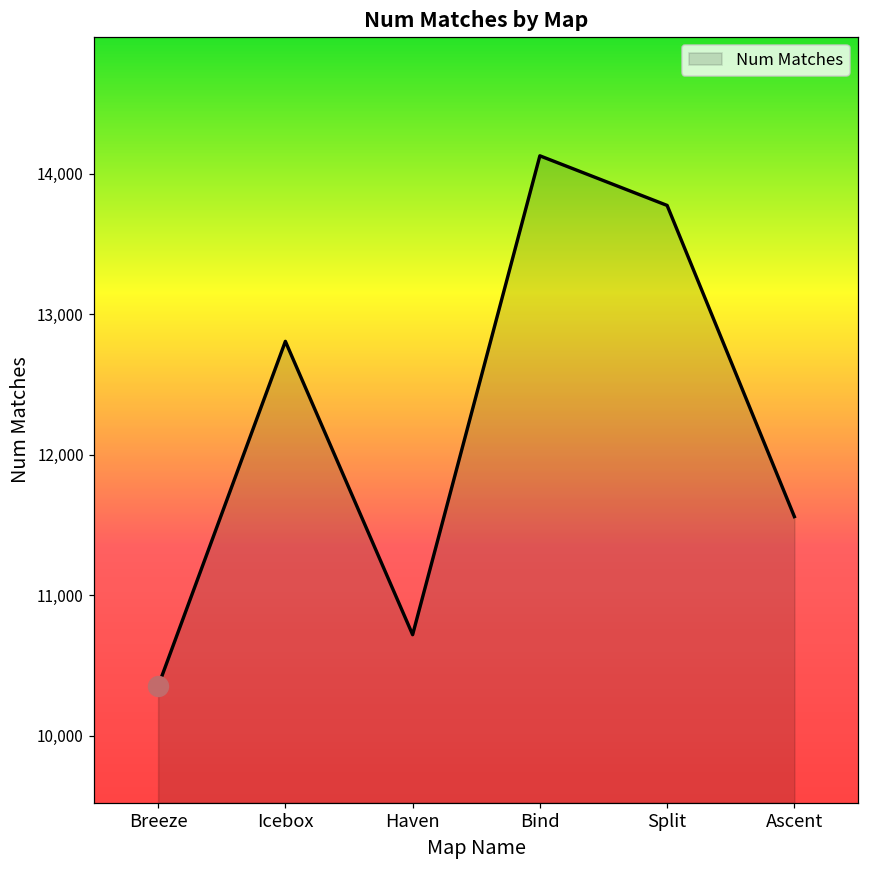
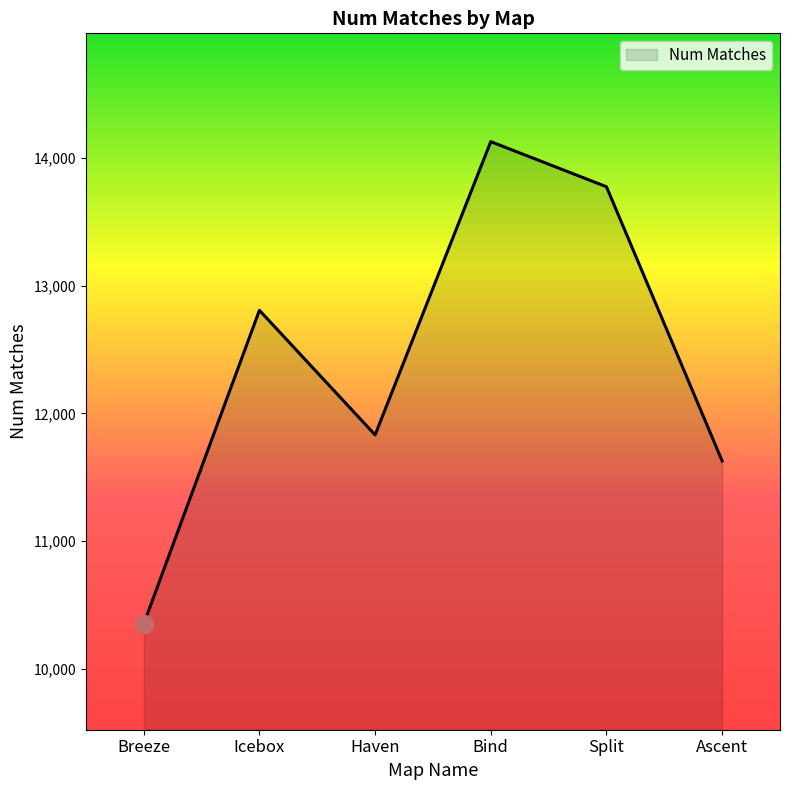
Num Matches, Haven: 10,720 -> 11,830
Num Matches, Ascent: 11,560 -> 11,630
